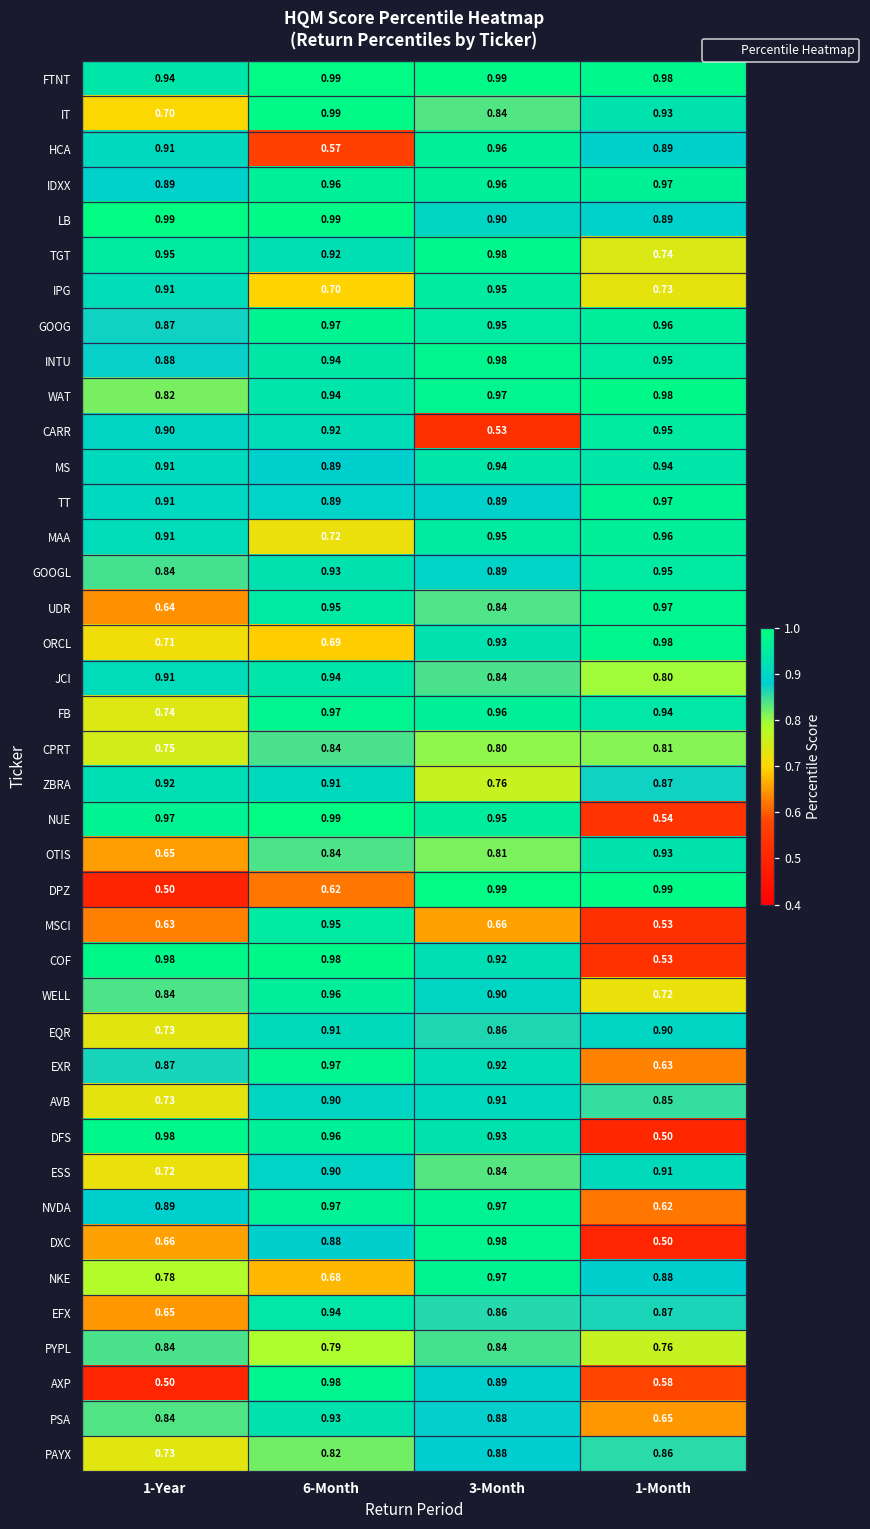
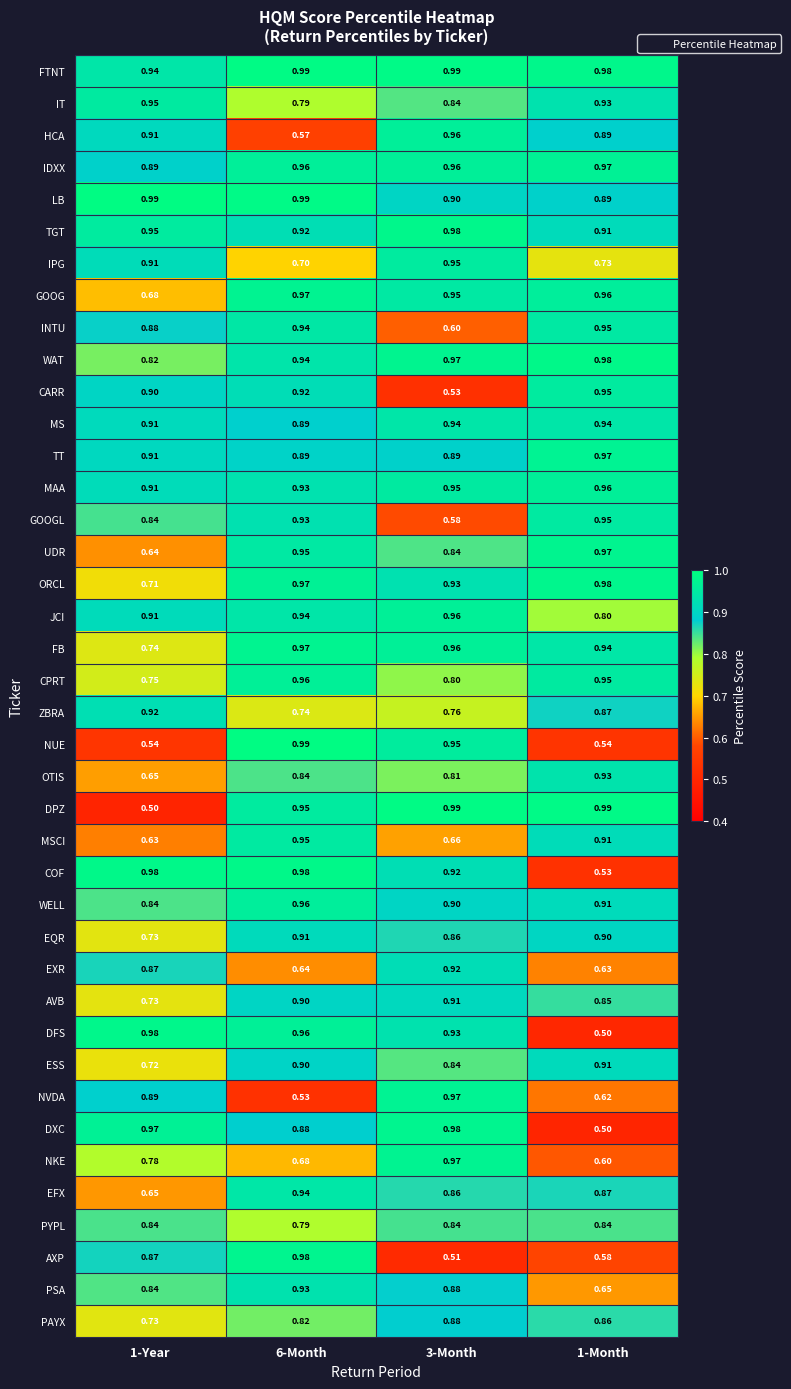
IT, 1-Year: 0.70 -> 0.95
IT, 6-Month: 0.99 -> 0.79
TGT, 1-Month: 0.74 -> 0.91
GOOG, 1-Year: 0.87 -> 0.68
INTU, 3-Month: 0.98 -> 0.60
MAA, 6-Month: 0.72 -> 0.93
GOOGL, 3-Month: 0.89 -> 0.58
ORCL, 6-Month: 0.69 -> 0.97
JCI, 3-Month: 0.84 -> 0.96
CPRT, 6-Month: 0.84 -> 0.96
CPRT, 1-Month: 0.81 -> 0.95
ZBRA, 6-Month: 0.91 -> 0.74
NUE, 1-Year: 0.97 -> 0.54
DPZ, 6-Month: 0.62 -> 0.95
MSCI, 1-Month: 0.53 -> 0.91
WELL, 1-Month: 0.72 -> 0.91
EXR, 6-Month: 0.97 -> 0.64
NVDA, 6-Month: 0.97 -> 0.53
DXC, 1-Year: 0.66 -> 0.97
NKE, 1-Month: 0.88 -> 0.60
PYPL, 1-Month: 0.76 -> 0.84
AXP, 1-Year: 0.50 -> 0.87
AXP, 3-Month: 0.89 -> 0.51
